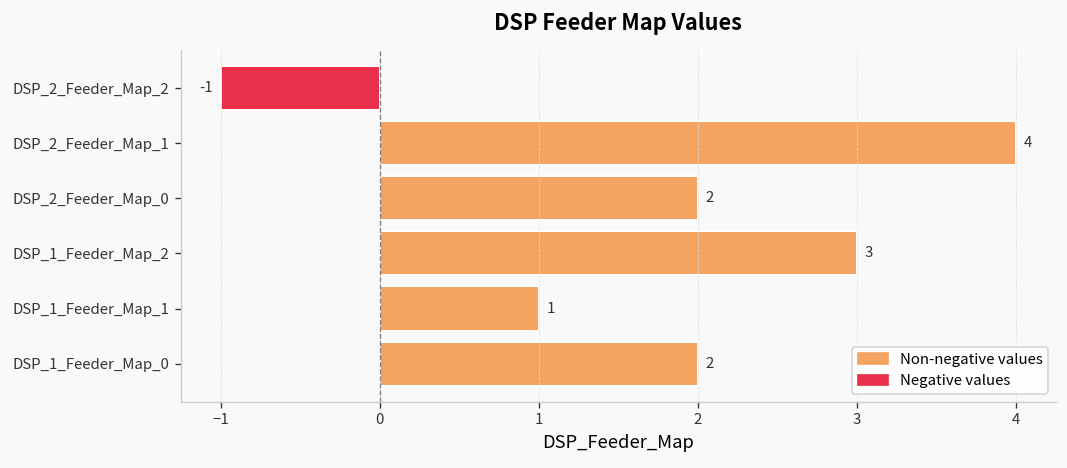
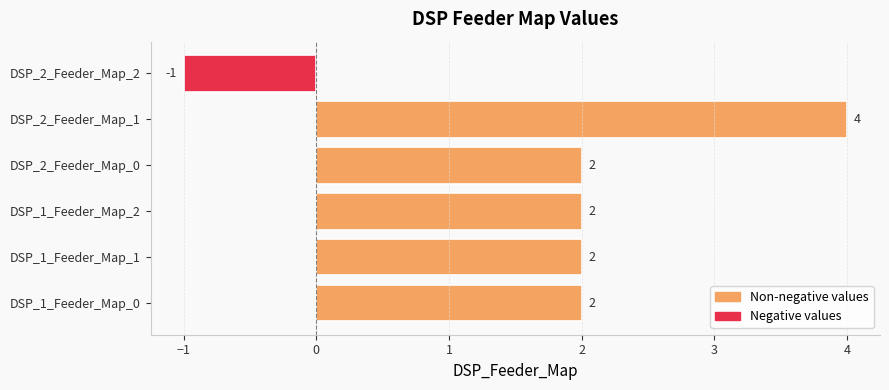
DSP_1_Feeder_Map_2: 3 -> 2
DSP_1_Feeder_Map_1: 1 -> 2
